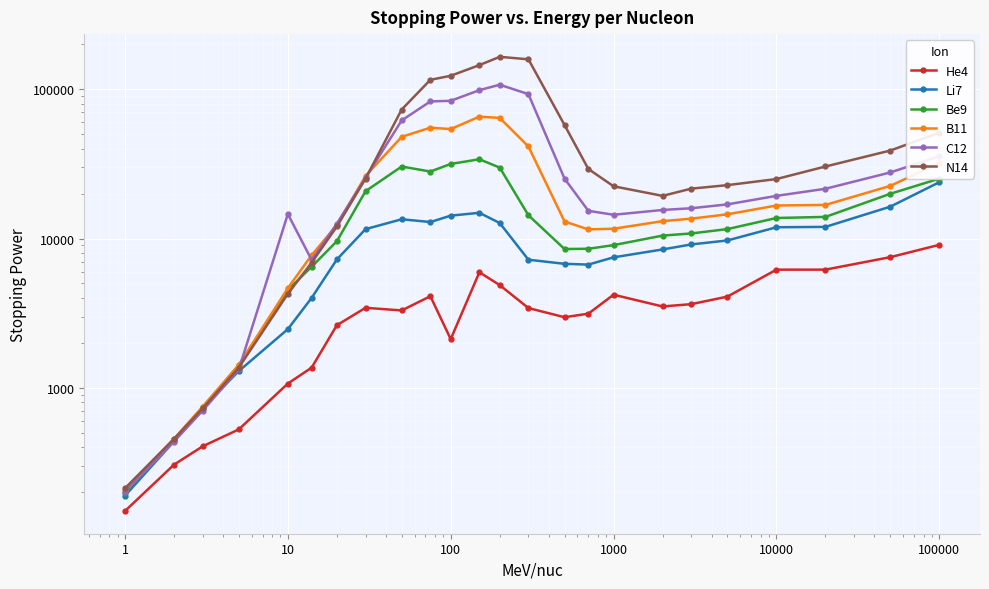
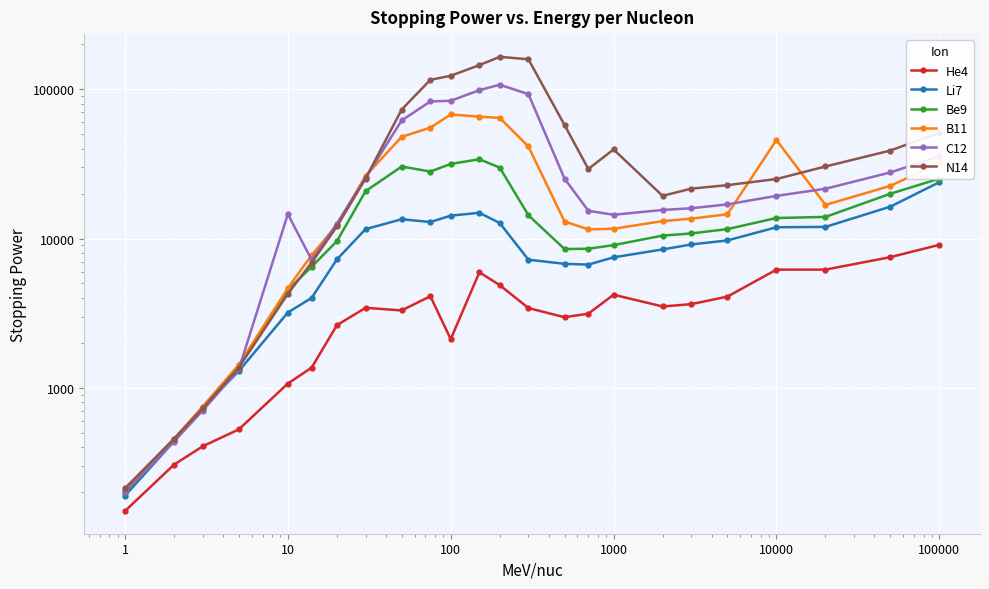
Li7, 10: 2500 -> 3200
B11, 100: 54000 -> 70000
N14, 1000: 22000 -> 40000
B11, 10000: 17000 -> 46000
